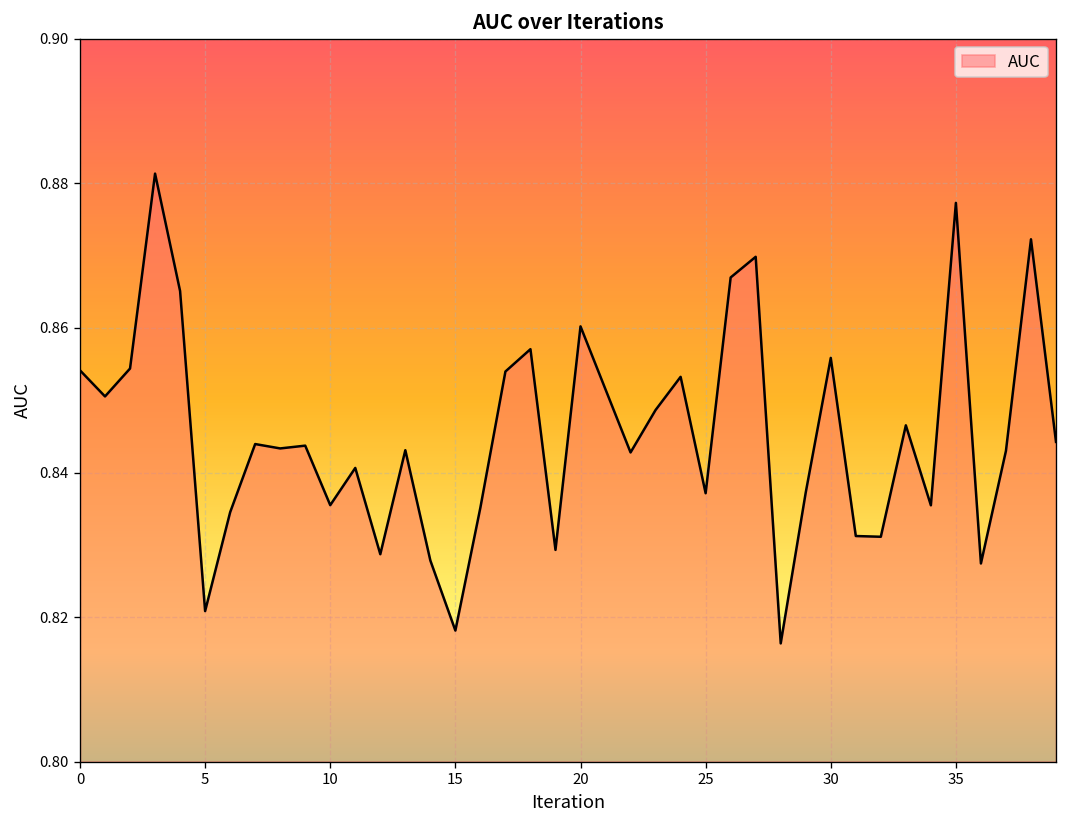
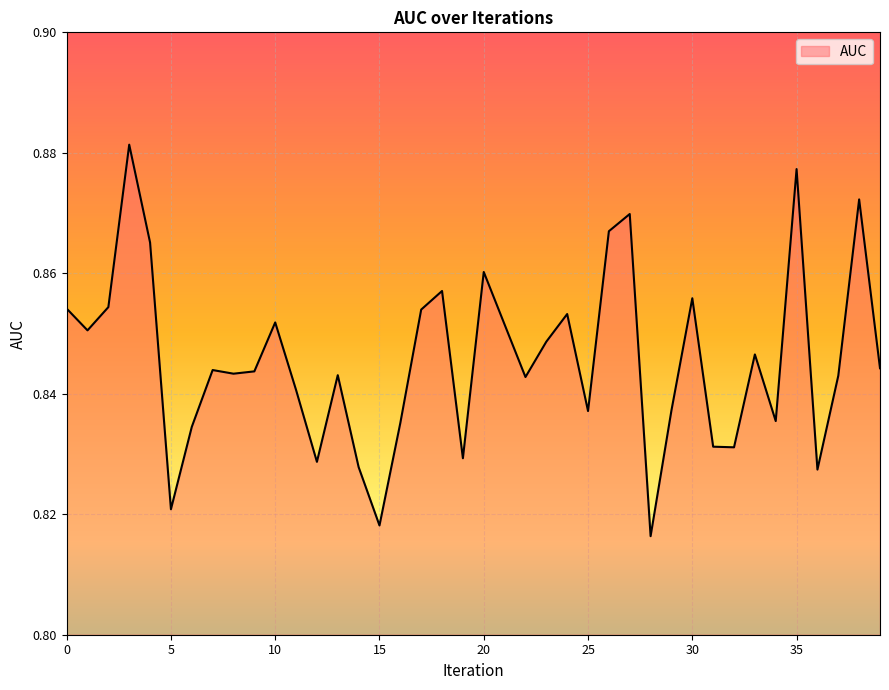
10: 0.835 -> 0.852
